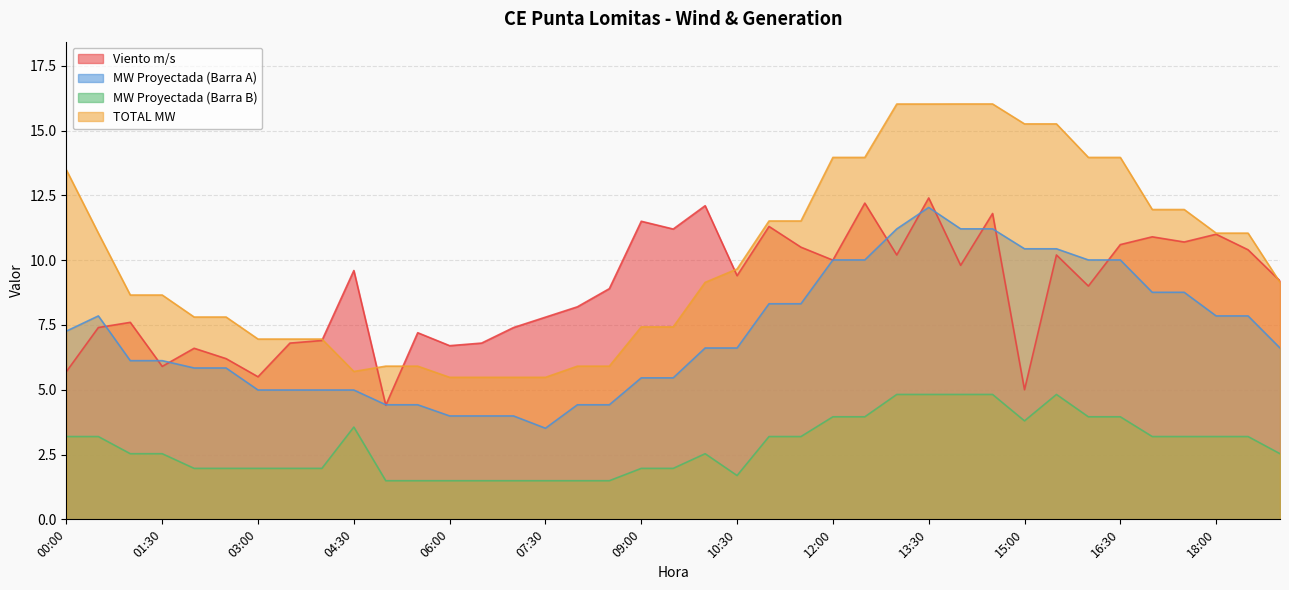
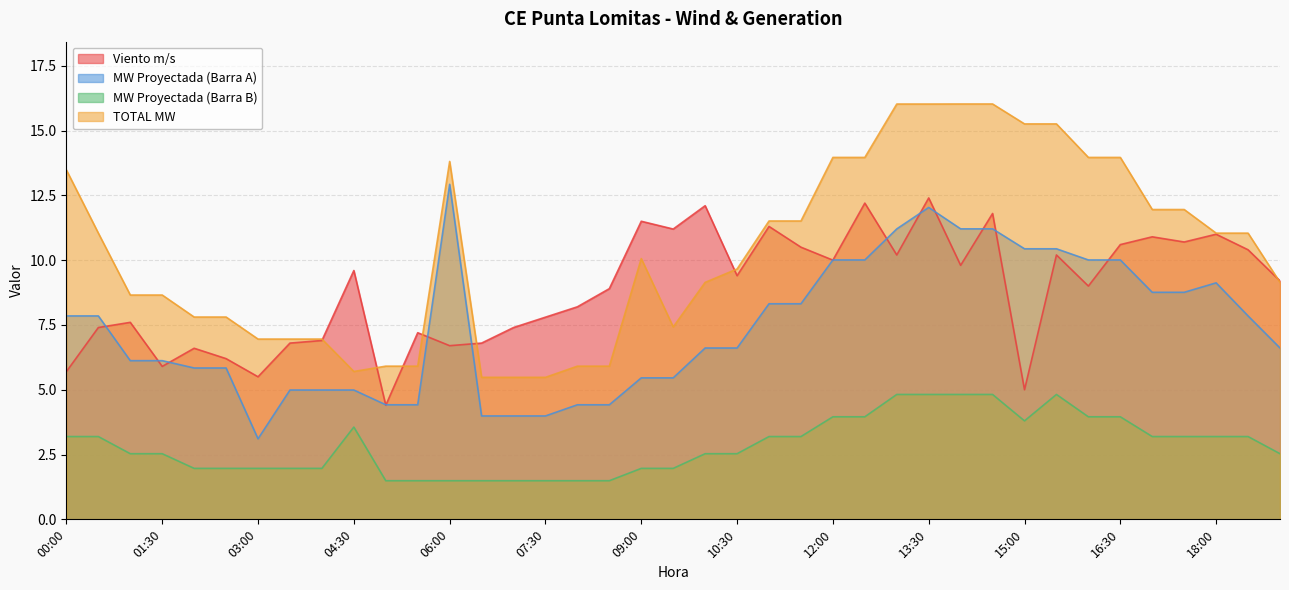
MW Proyectada (Barra A), 00:00: 7.3 -> 7.8
MW Proyectada (Barra A), 03:00: 5.0 -> 3.1
MW Proyectada (Barra A), 06:00: 4.0 -> 12.9
TOTAL MW, 06:00: 5.5 -> 13.8
MW Proyectada (Barra A), 07:30: 3.5 -> 4.0
TOTAL MW, 09:00: 7.4 -> 10.1
MW Proyectada (Barra B), 10:30: 1.7 -> 2.5
MW Proyectada (Barra A), 18:00: 7.8 -> 9.1
